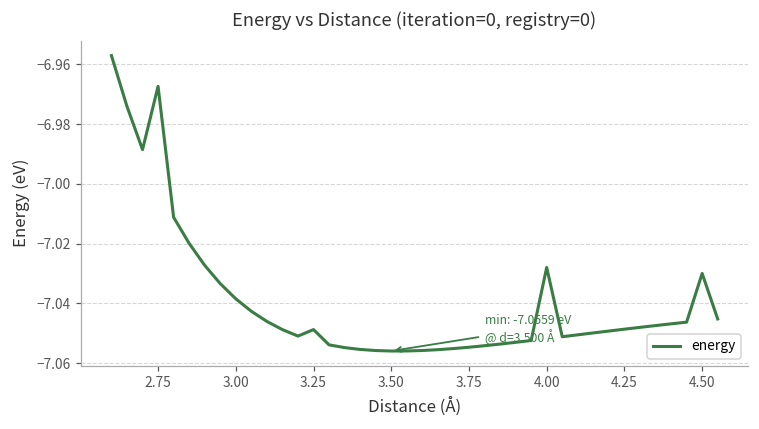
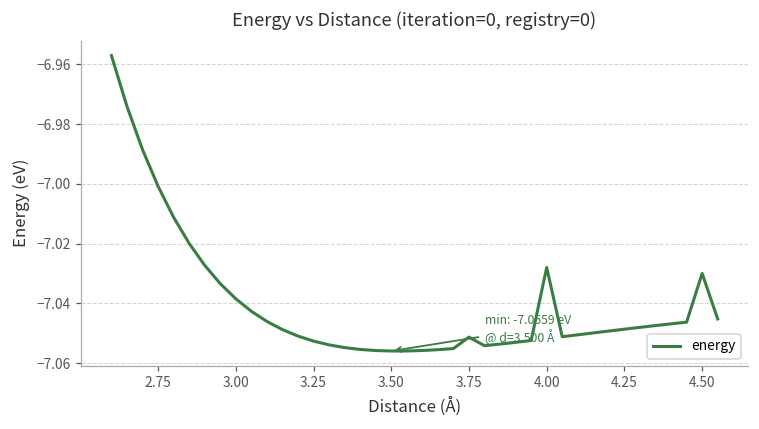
2.75: -6.967 -> -7.001
3.25: -7.049 -> -7.053
3.75: -7.055 -> -7.051
